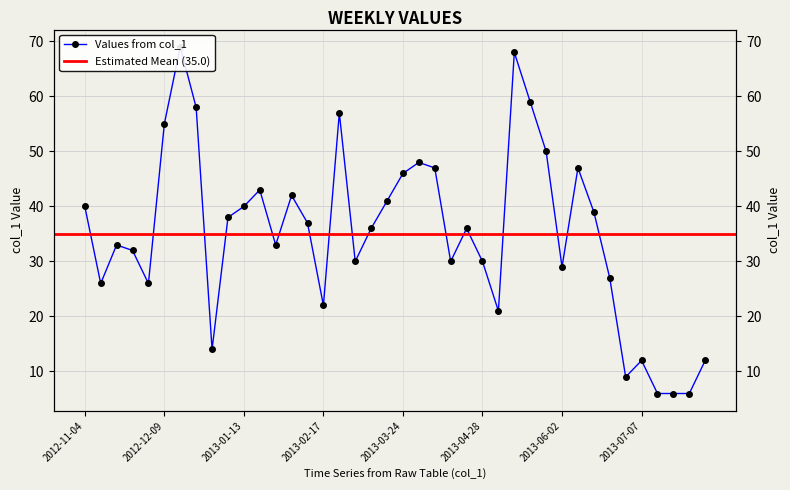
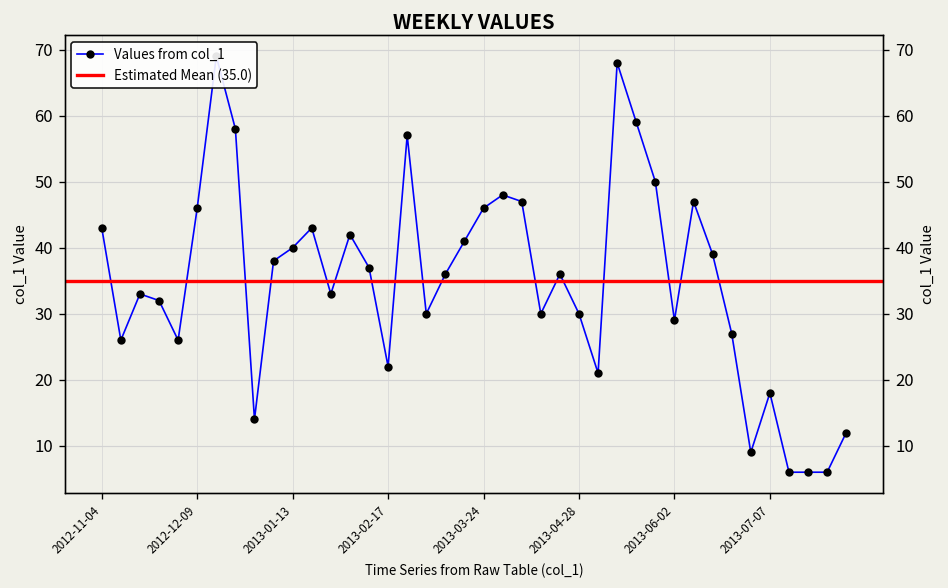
2012-11-04: 40 -> 43
2012-12-09: 55 -> 46
2013-07-07: 12 -> 18
